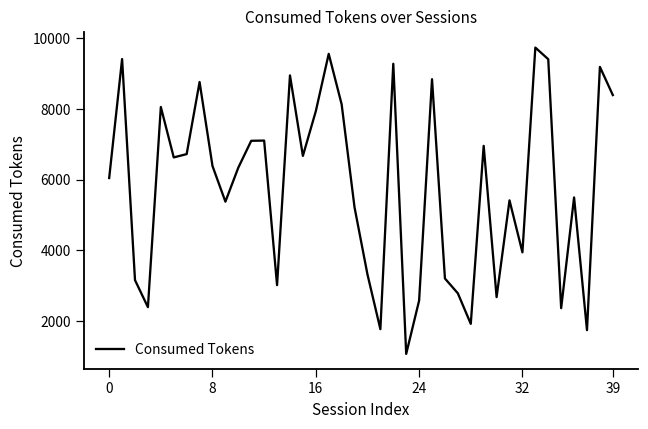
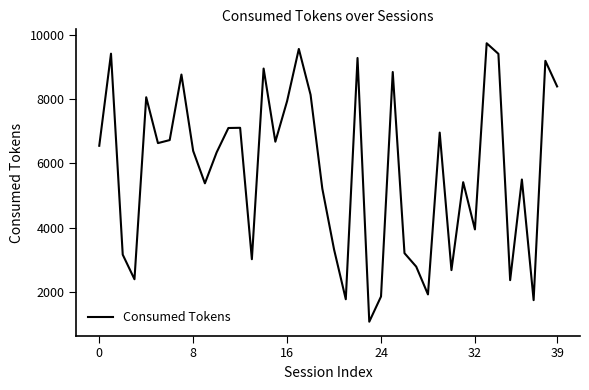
0: 6000 -> 6500
24: 2600 -> 1900
